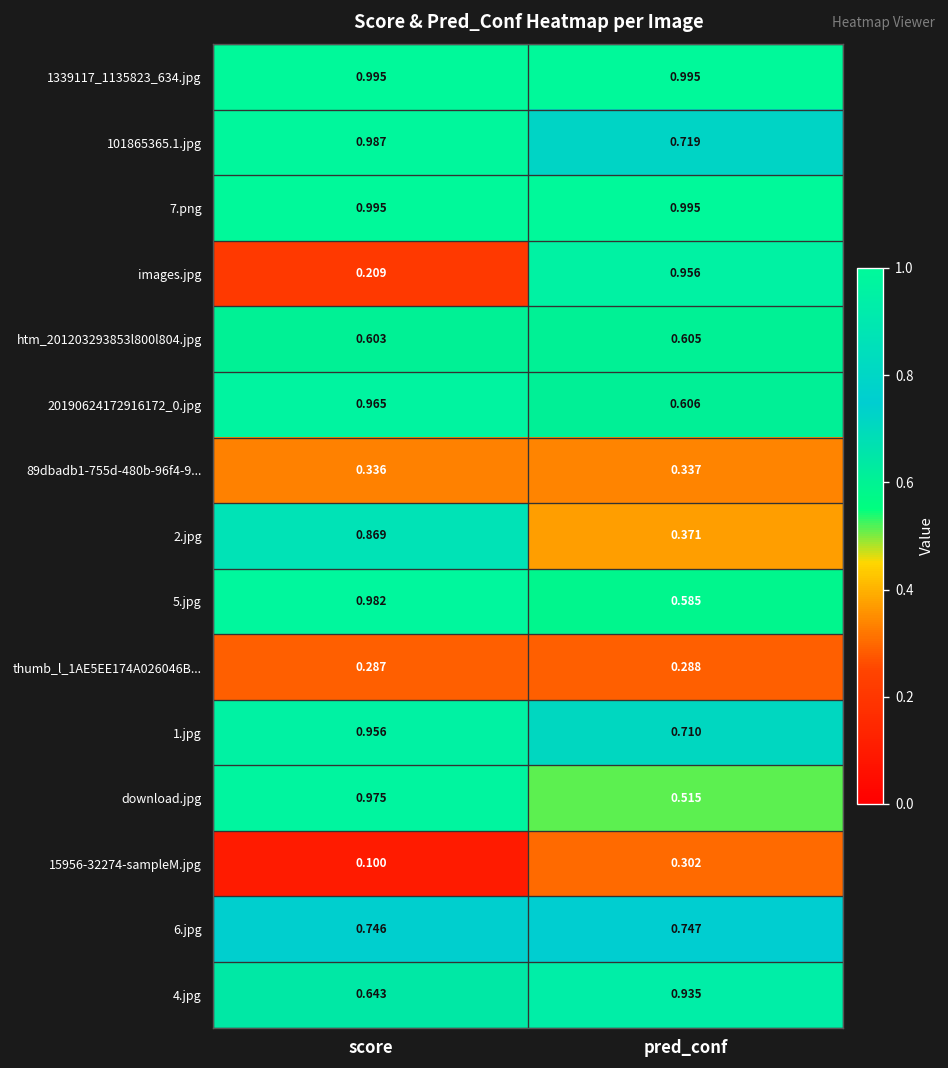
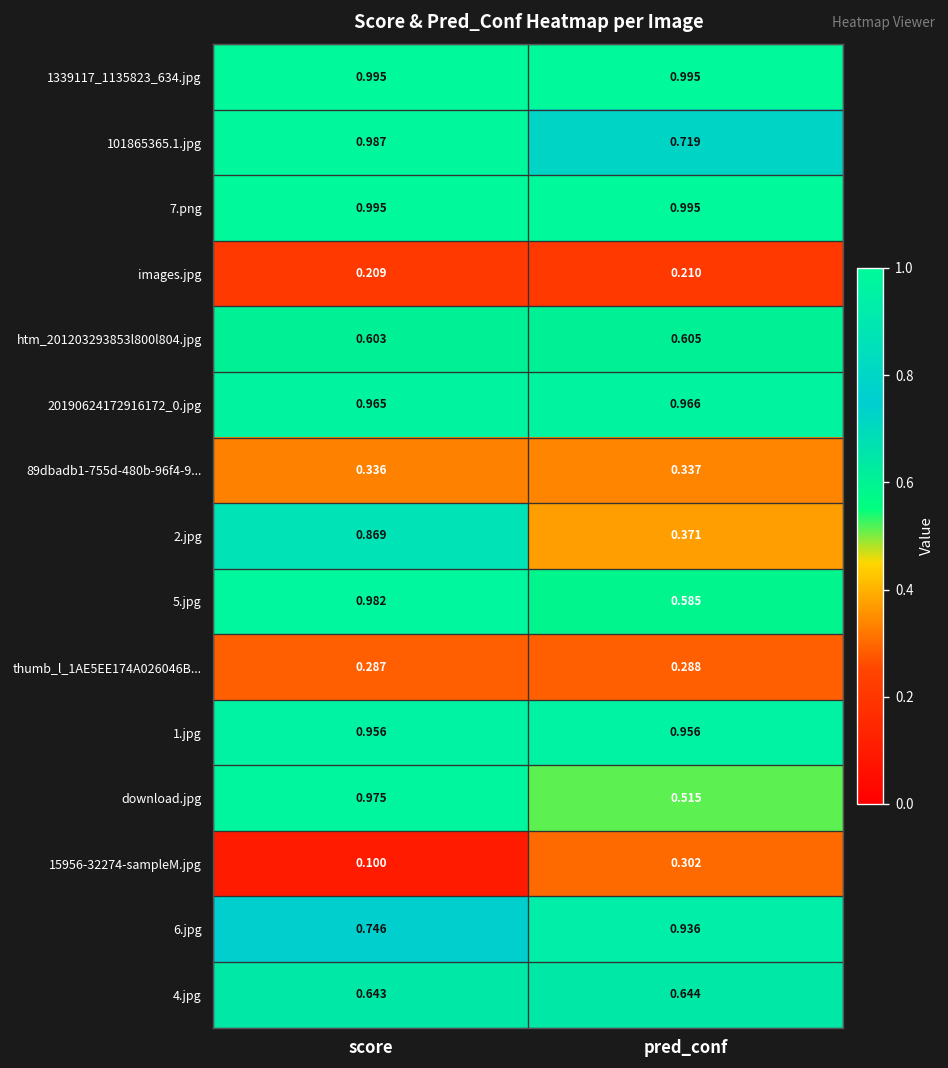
images.jpg, pred_conf: 0.956 -> 0.210
20190624172916172_0.jpg, pred_conf: 0.606 -> 0.966
1.jpg, pred_conf: 0.710 -> 0.956
6.jpg, pred_conf: 0.747 -> 0.936
4.jpg, pred_conf: 0.935 -> 0.644
